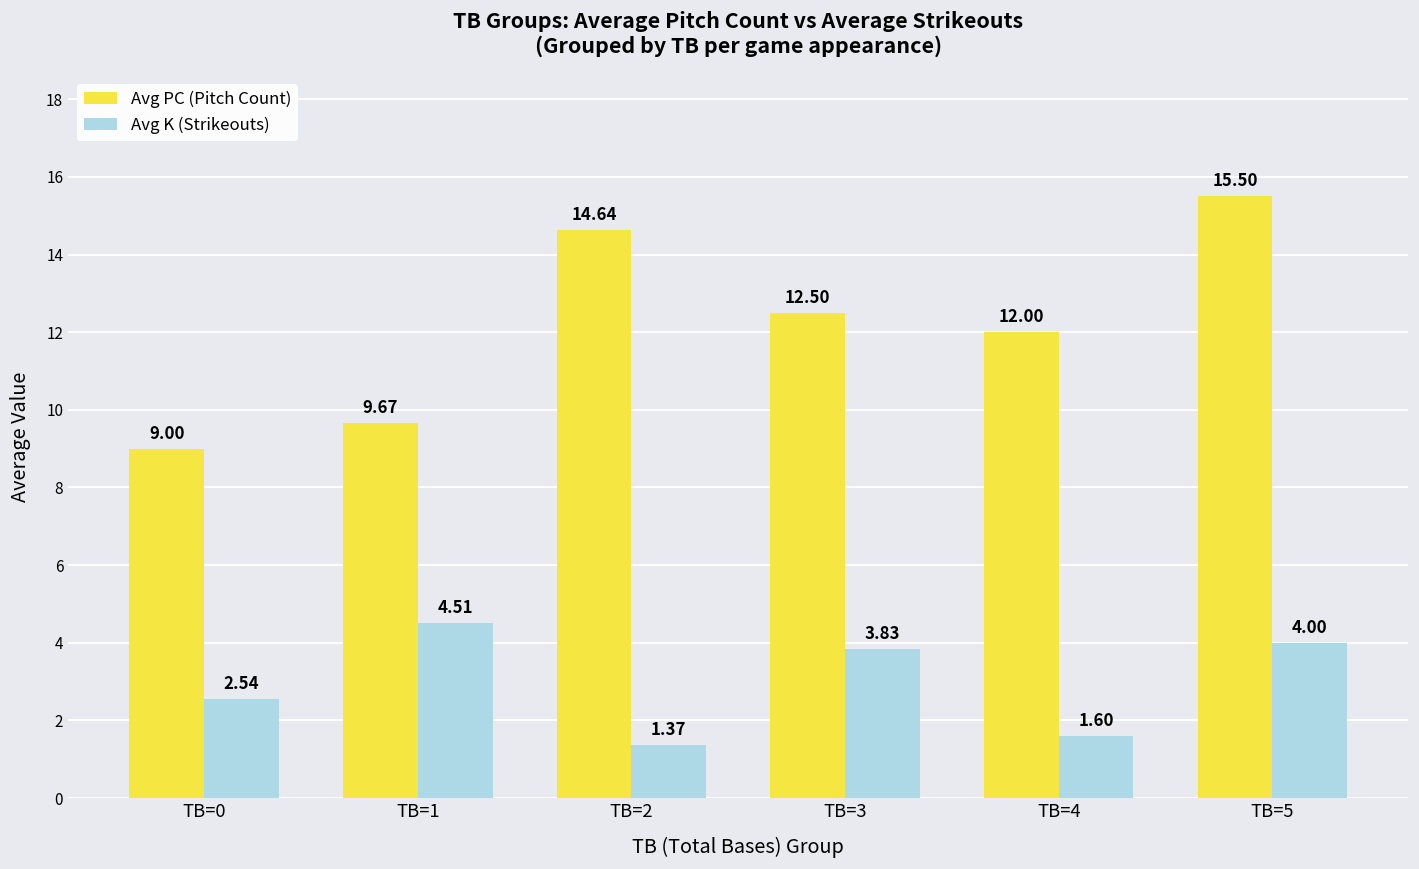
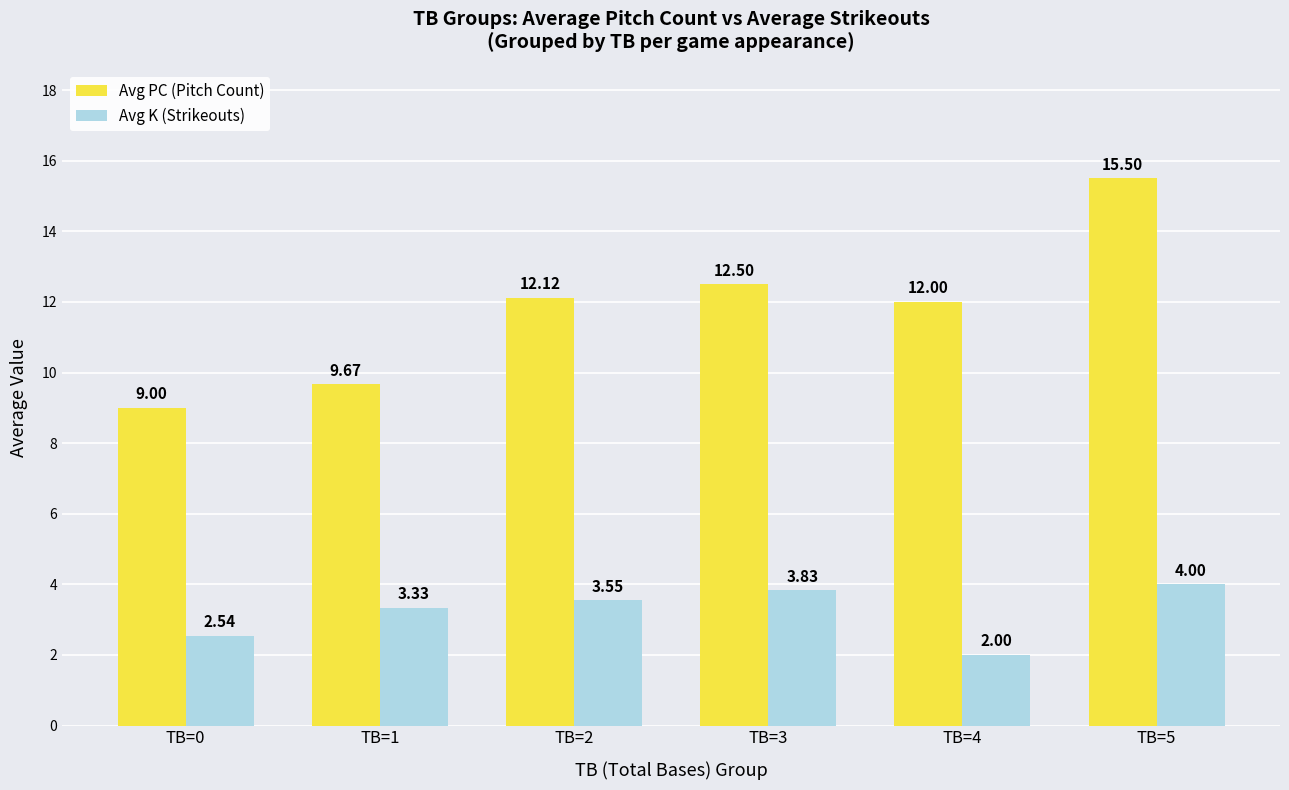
Avg K (Strikeouts), TB=1: 4.51 -> 3.33
Avg PC (Pitch Count), TB=2: 14.64 -> 12.12
Avg K (Strikeouts), TB=2: 1.37 -> 3.55
Avg K (Strikeouts), TB=4: 1.60 -> 2.00
